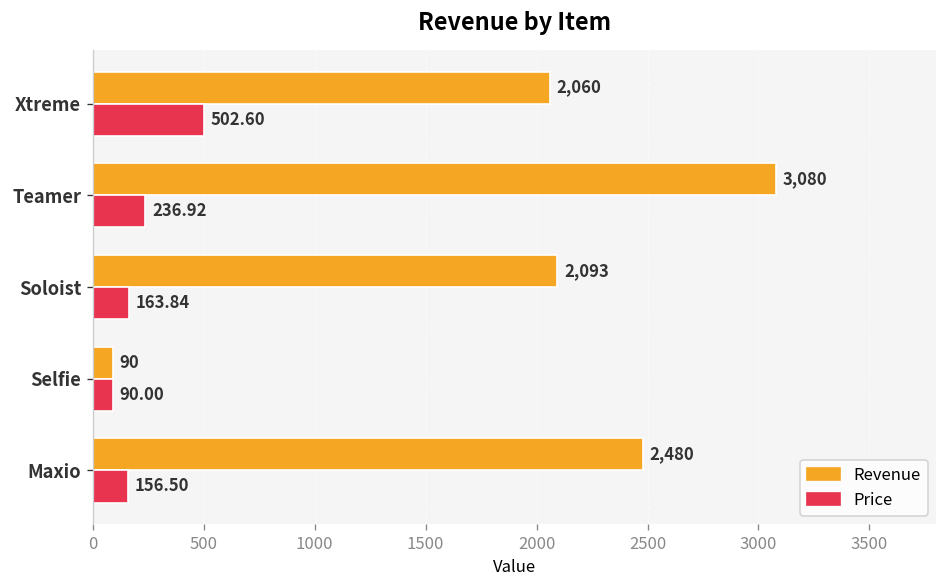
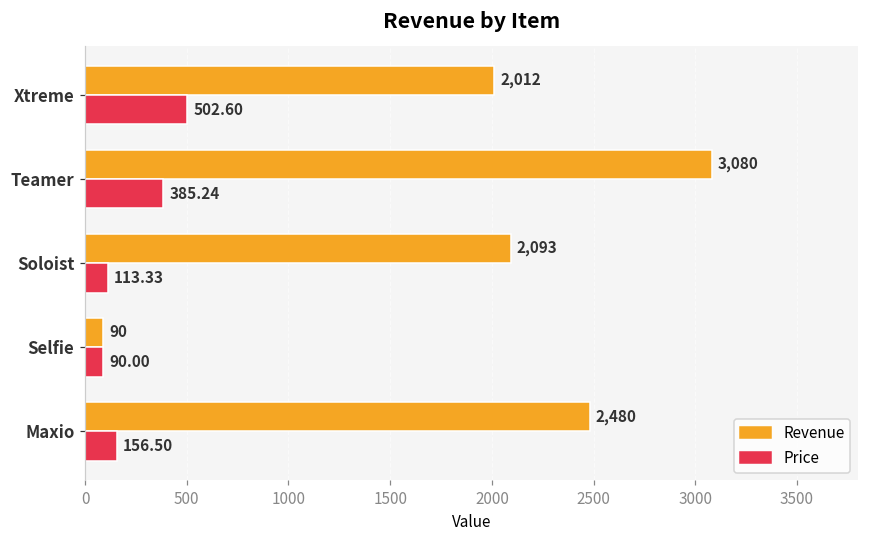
Revenue, Xtreme: 2,060 -> 2,012
Price, Teamer: 236.92 -> 385.24
Price, Soloist: 163.84 -> 113.33
